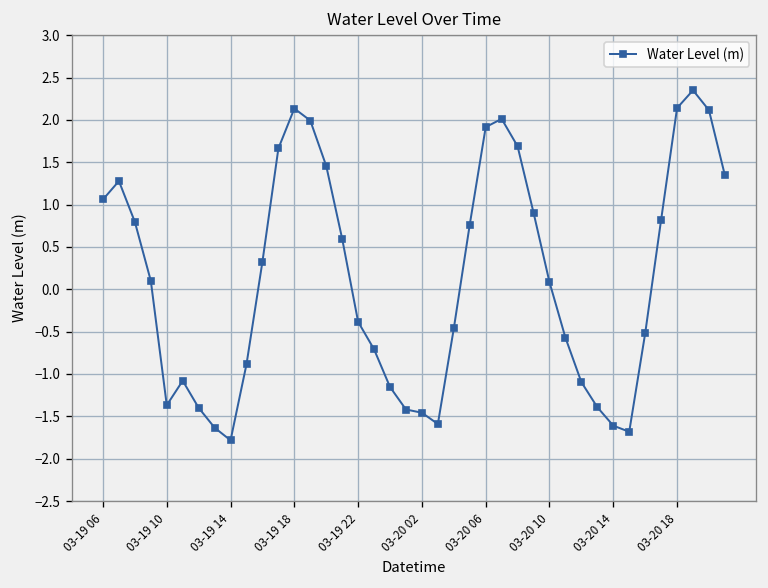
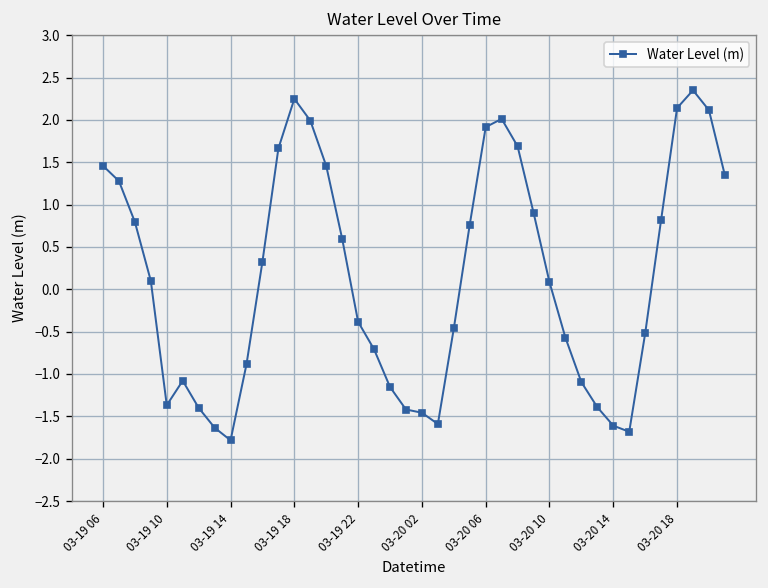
03-19 06: 1.1 -> 1.5
03-19 18: 2.1 -> 2.2
